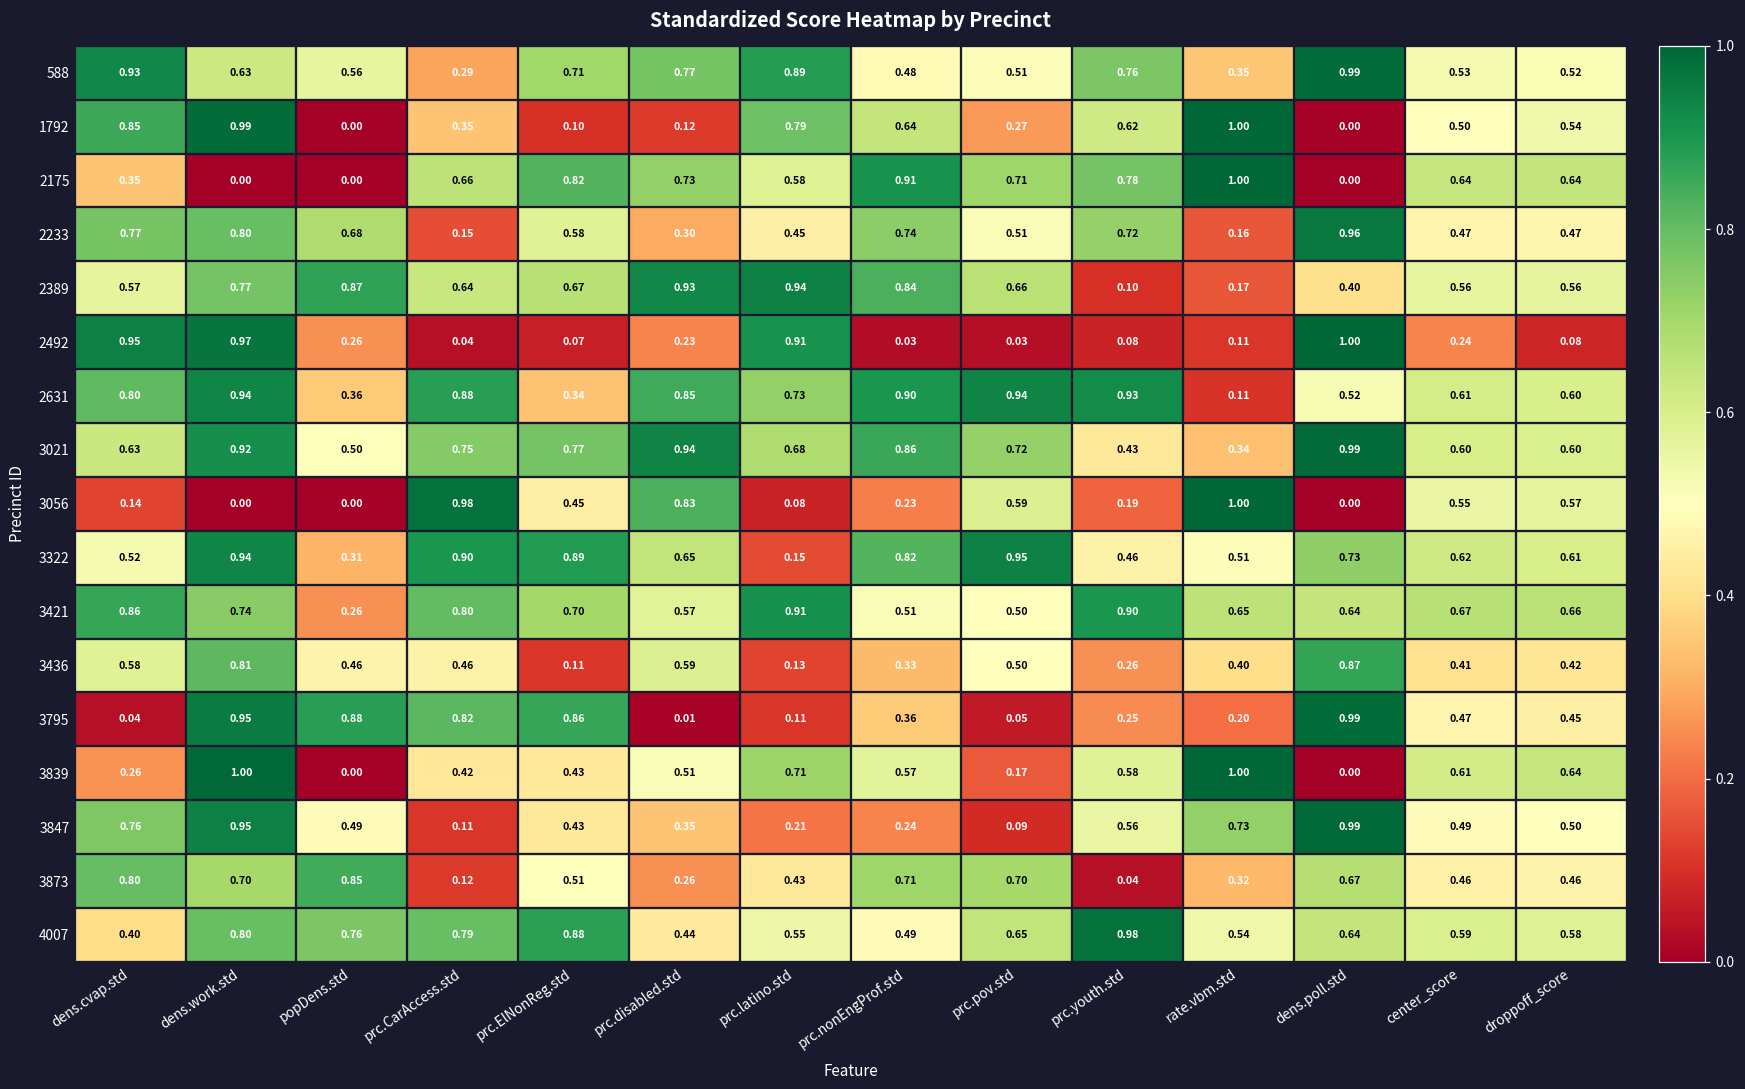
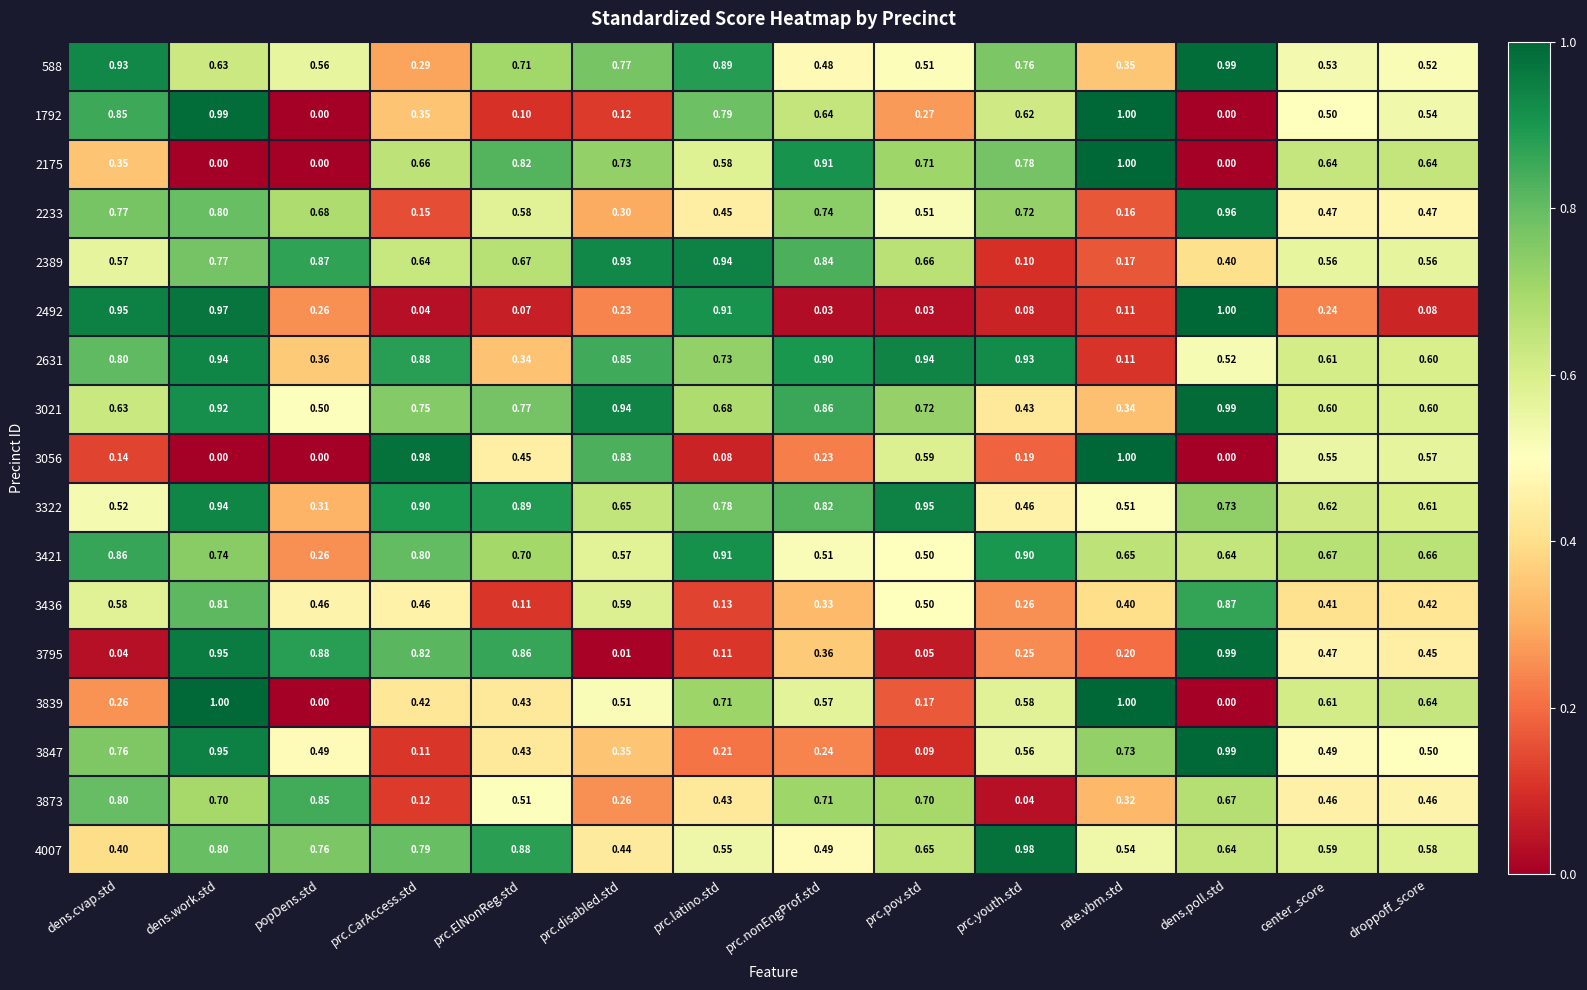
3322, prc.latino.std: 0.15 -> 0.78
